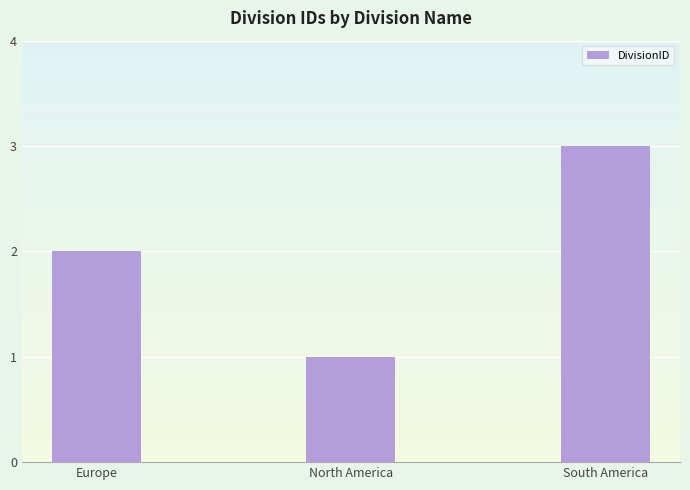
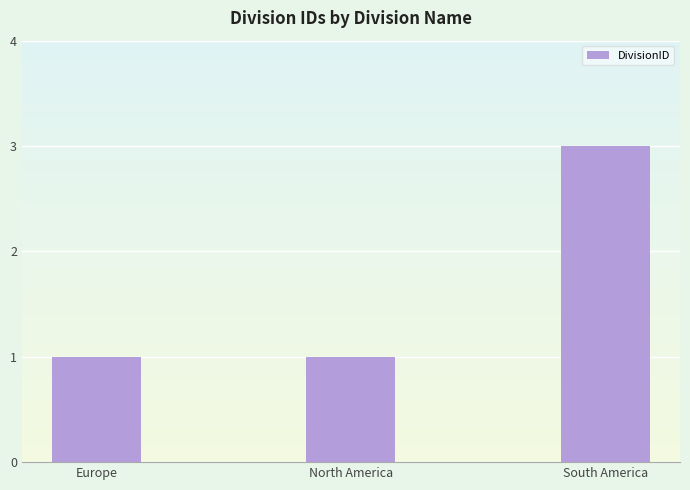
Europe: 2 -> 1
